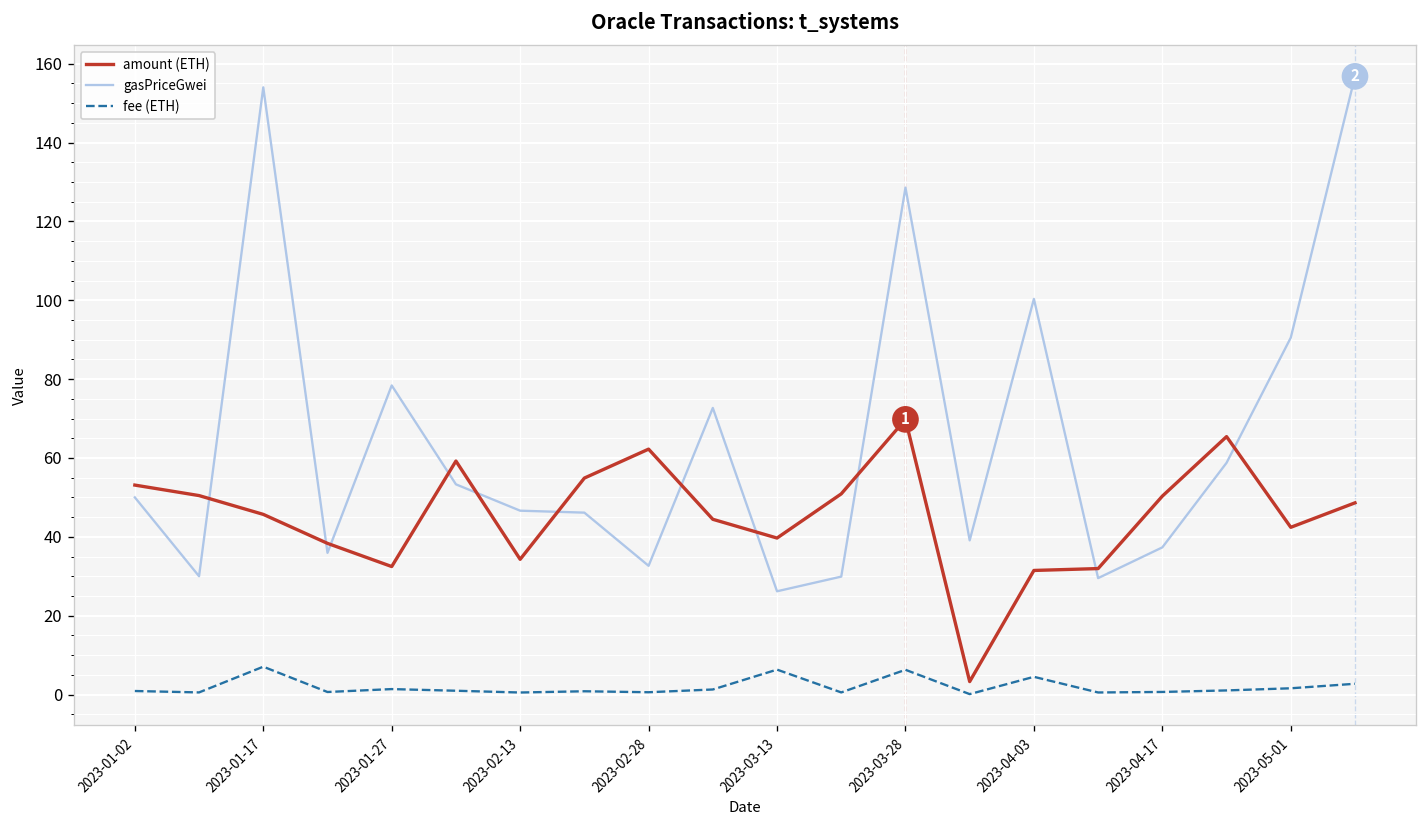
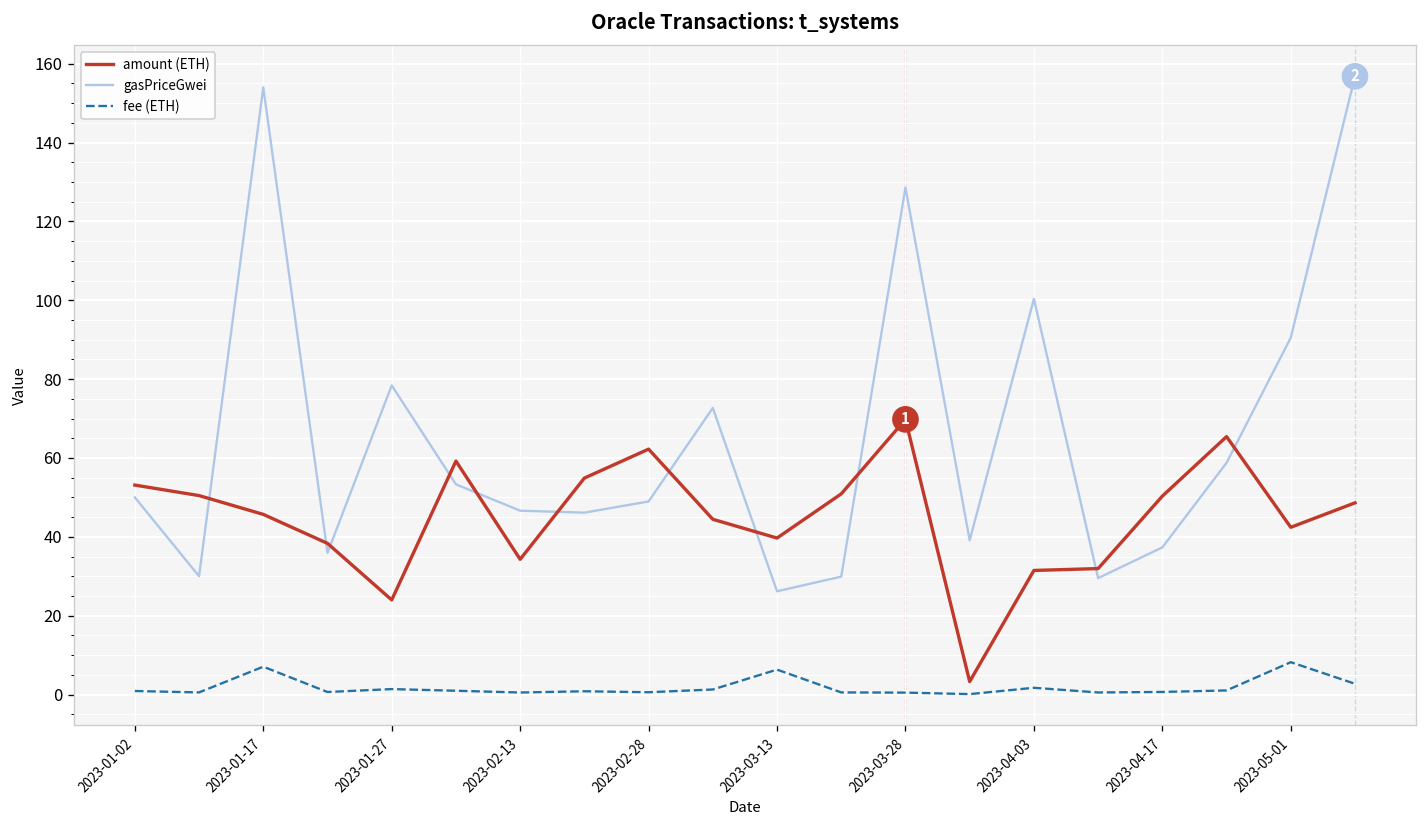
amount (ETH), 2023-01-27: 32 -> 24
gasPriceGwei, 2023-02-28: 33 -> 49
fee (ETH), 2023-03-28: 6 -> 0
fee (ETH), 2023-04-03: 4 -> 2
fee (ETH), 2023-05-01: 2 -> 8
